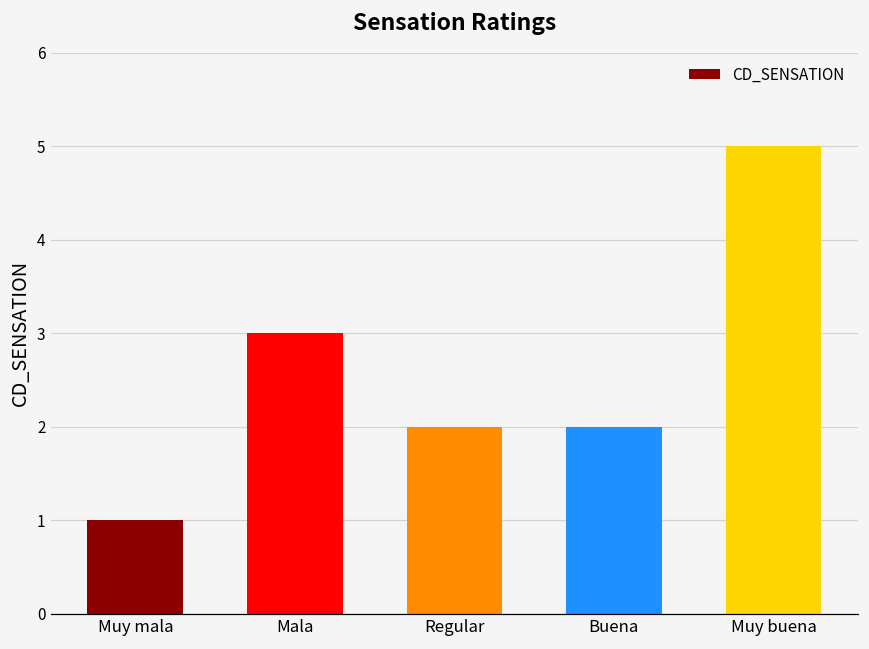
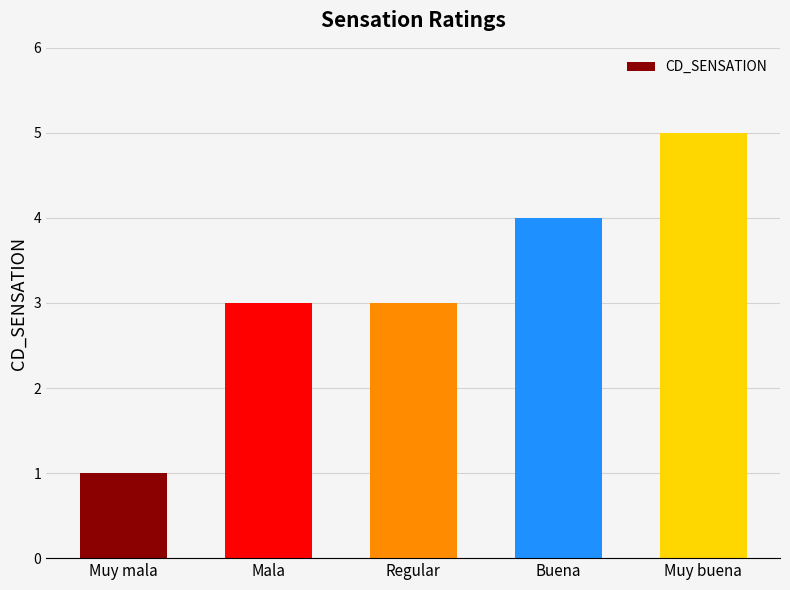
Regular: 2 -> 3
Buena: 2 -> 4
